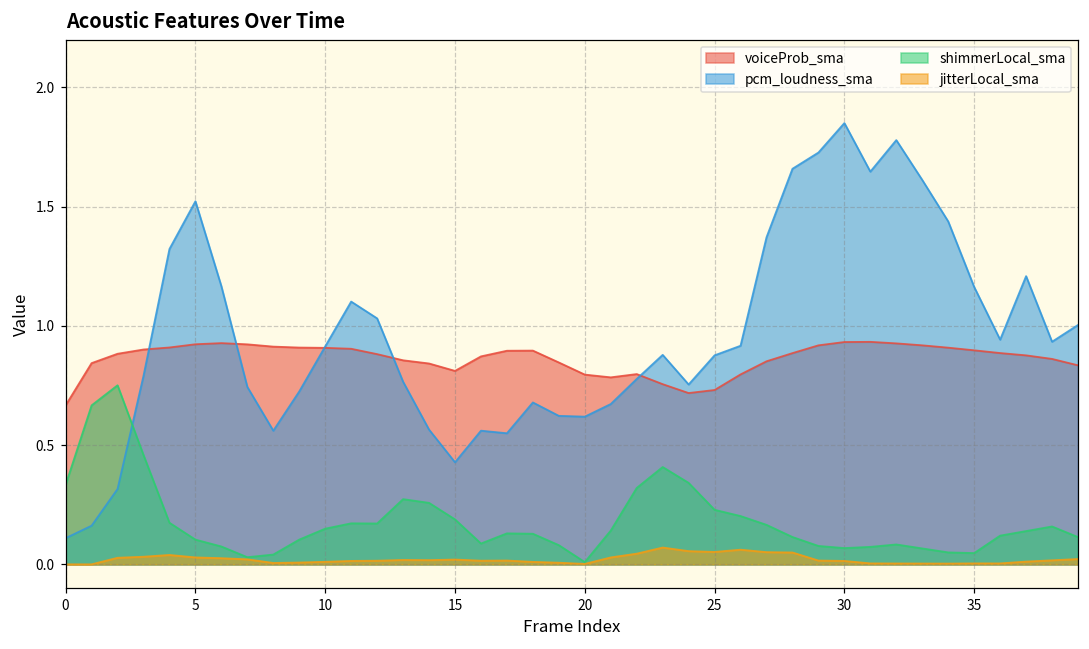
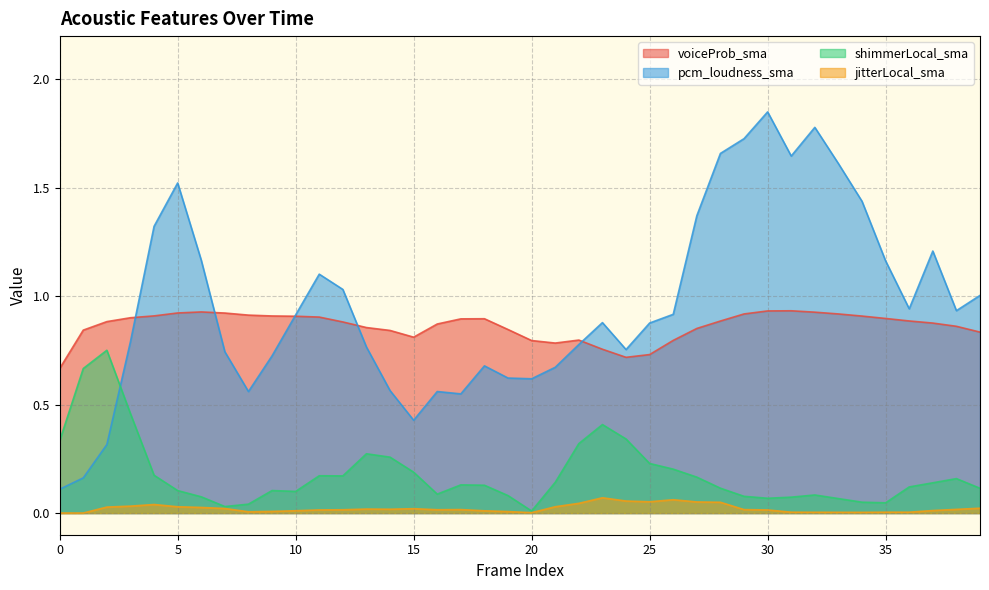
shimmerLocal_sma, 10: 0.15 -> 0.10
